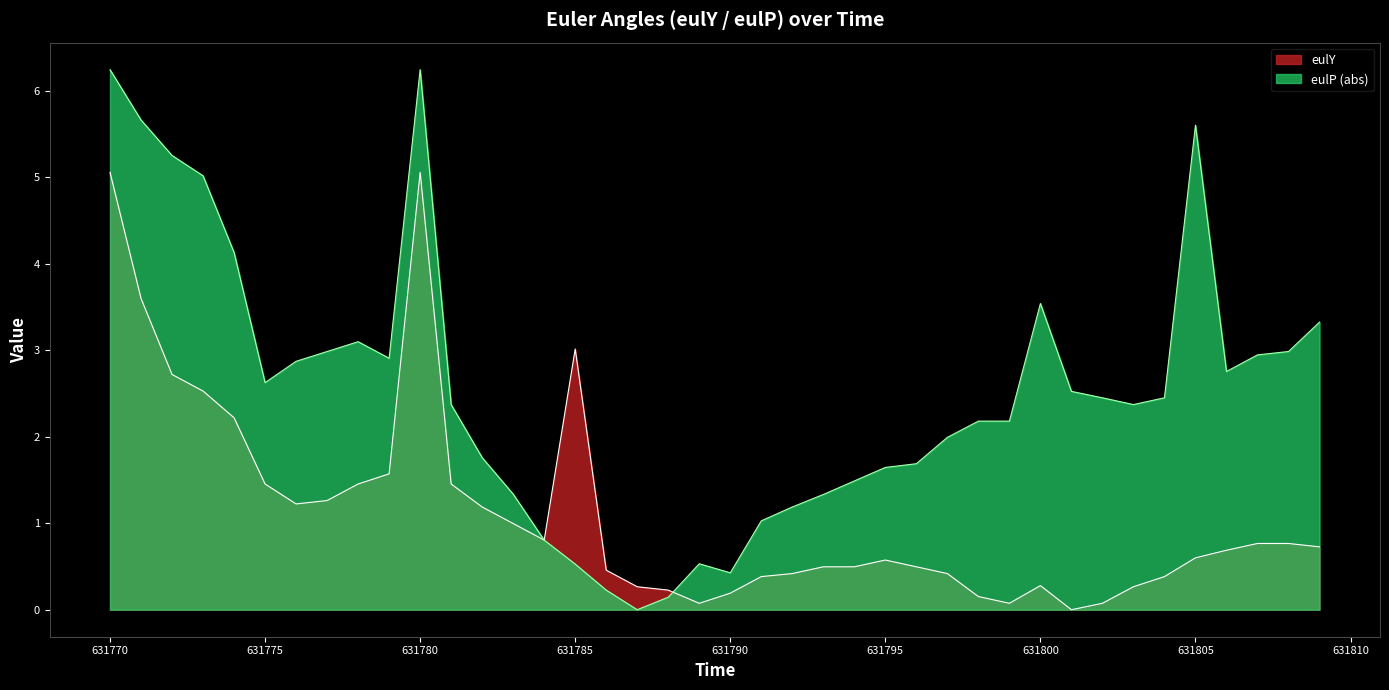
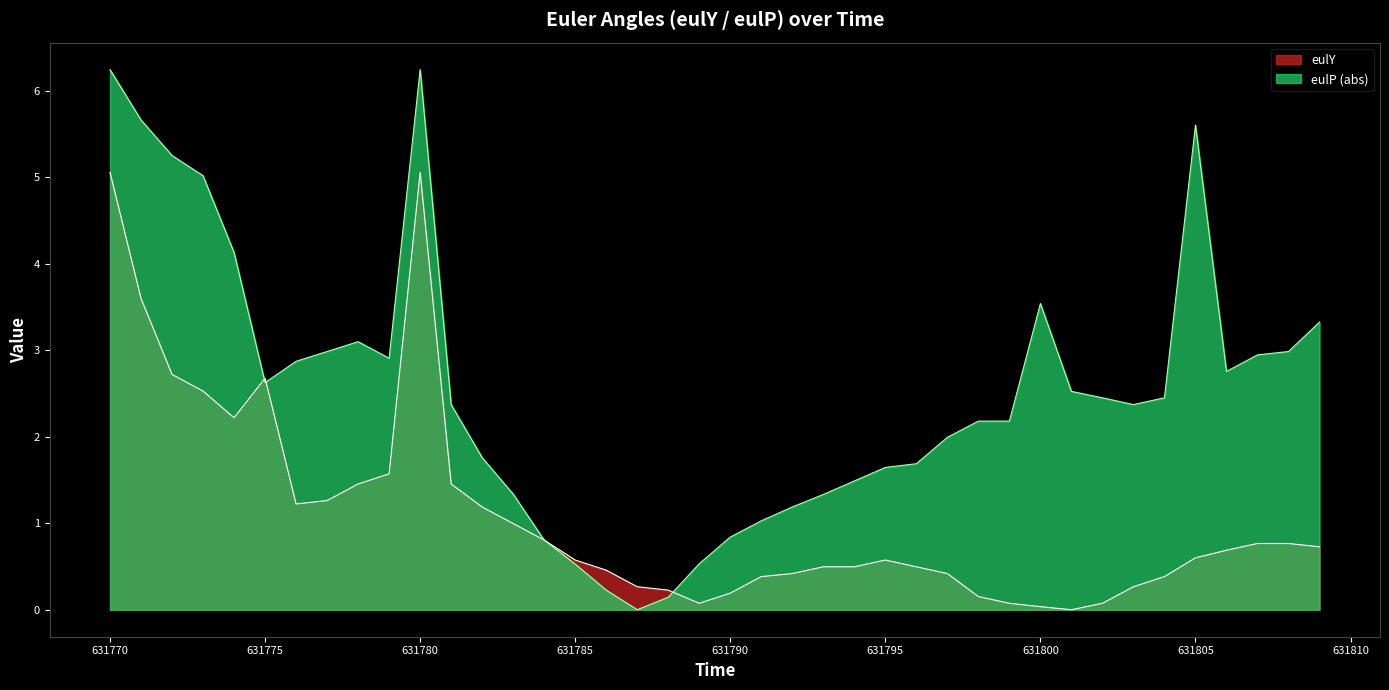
eulY, 631775: 1.5 -> 2.7
eulY, 631785: 3.0 -> 0.6
eulP (abs), 631790: 0.4 -> 0.8
eulY, 631800: 0.3 -> 0.0
